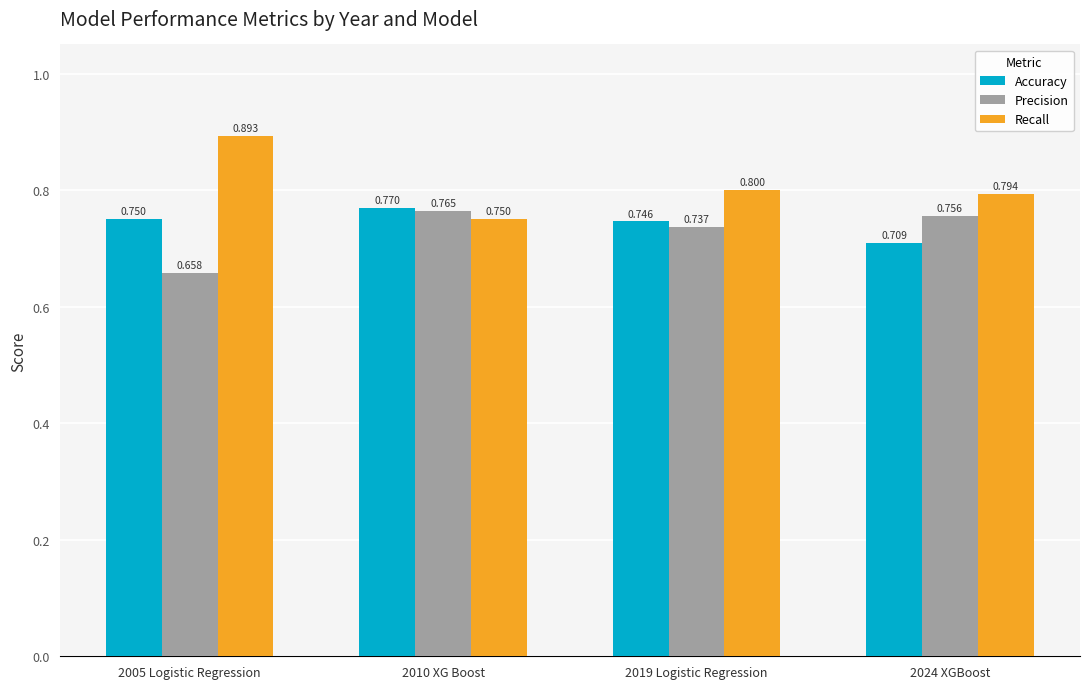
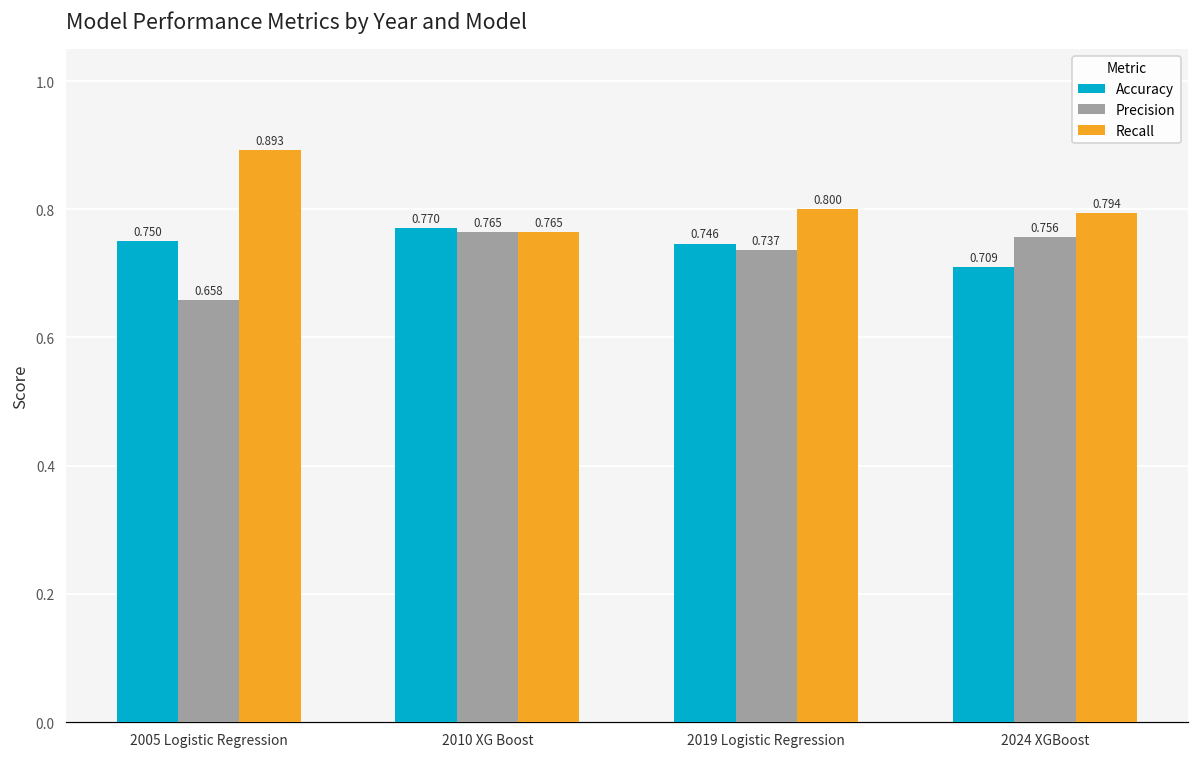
Recall, 2010 XG Boost: 0.750 -> 0.765
